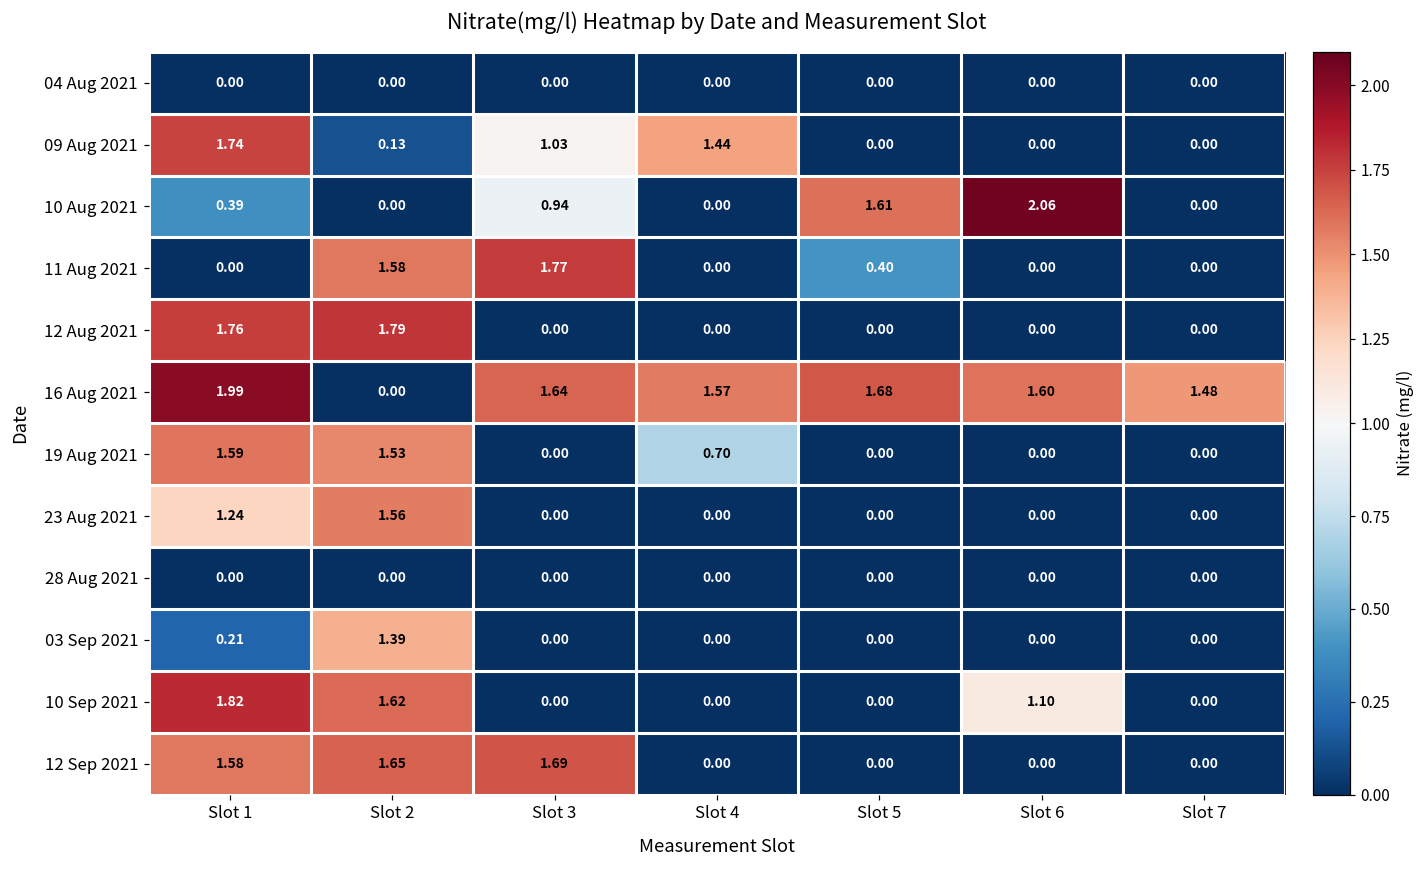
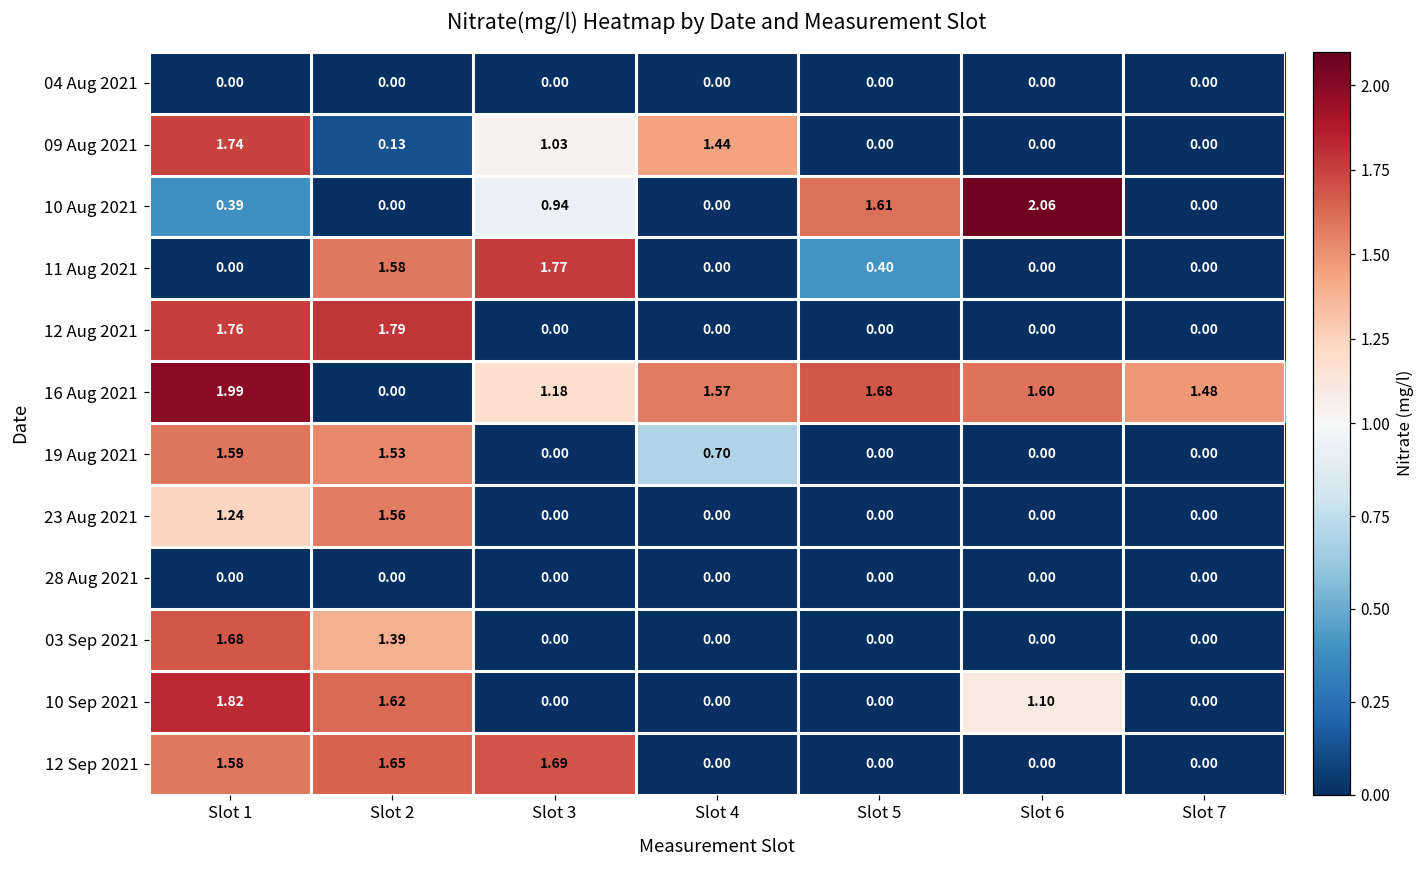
16 Aug 2021, Slot 3: 1.64 -> 1.18
03 Sep 2021, Slot 1: 0.21 -> 1.68
